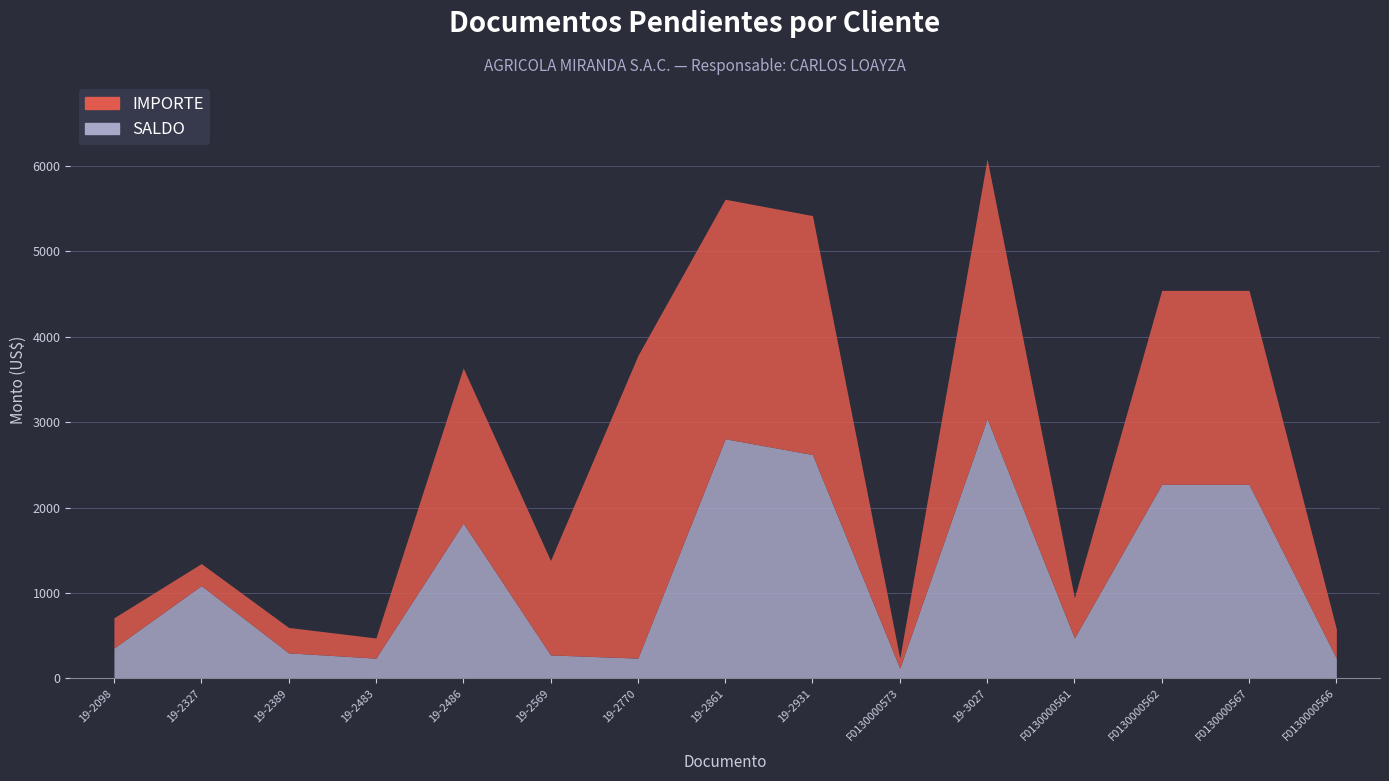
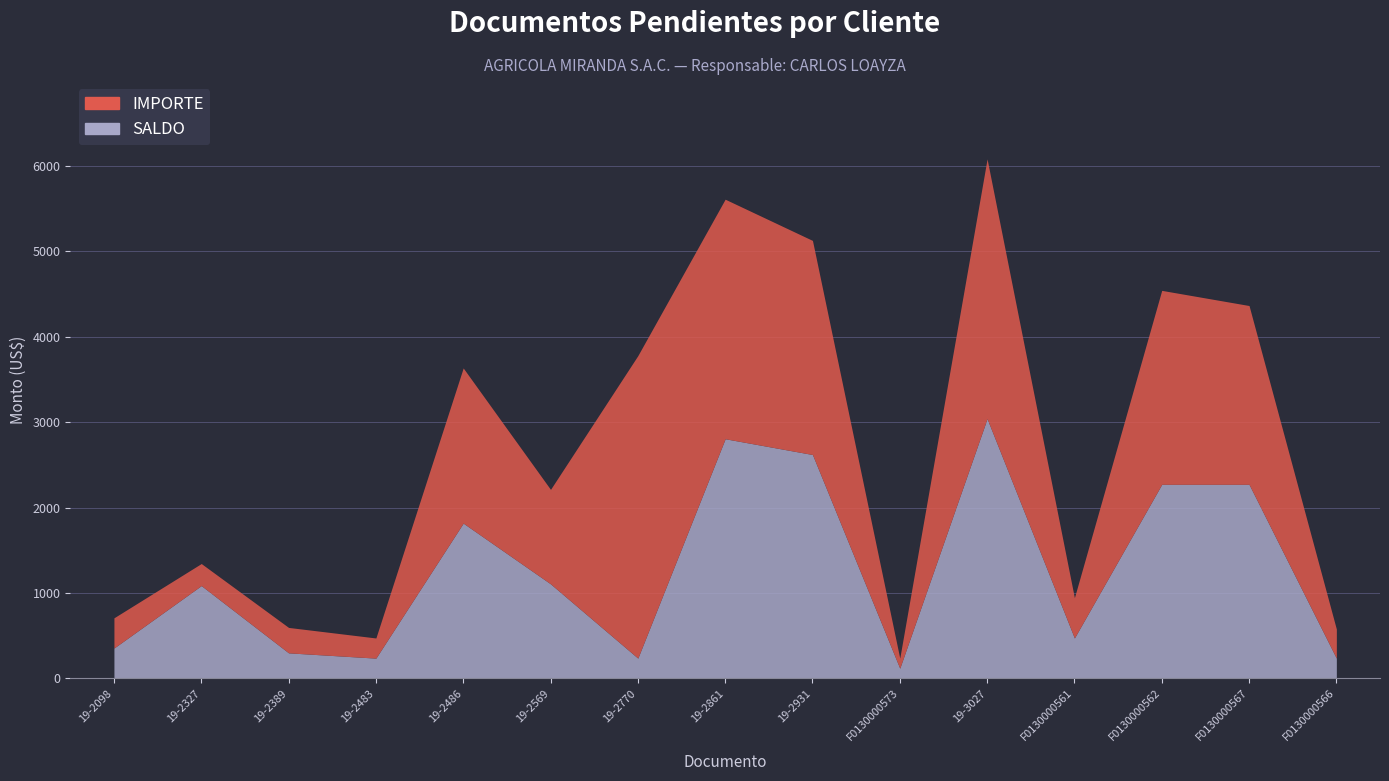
SALDO, 19-2569: 300 -> 1100
IMPORTE, 19-2931: 2800 -> 2500
IMPORTE, F0130000567: 2300 -> 2100
